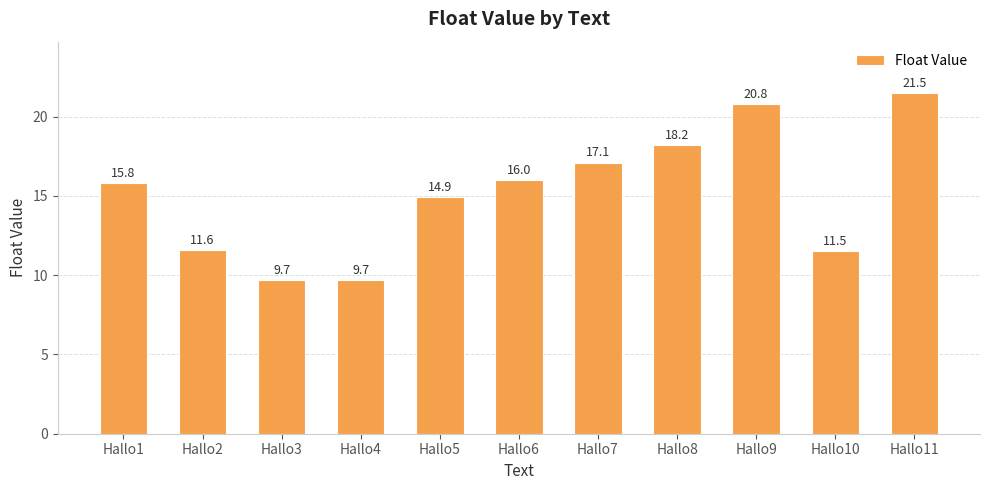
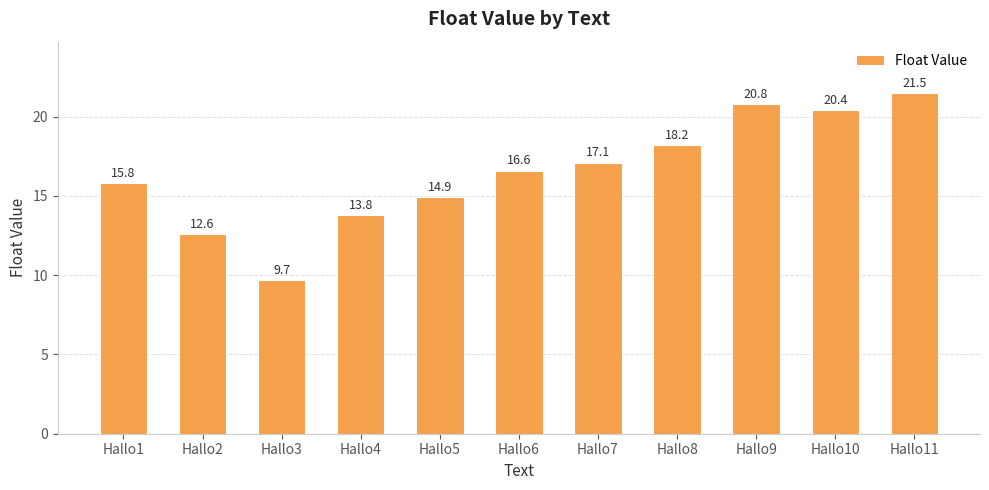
Hallo2: 11.6 -> 12.6
Hallo4: 9.7 -> 13.8
Hallo6: 16.0 -> 16.6
Hallo10: 11.5 -> 20.4
